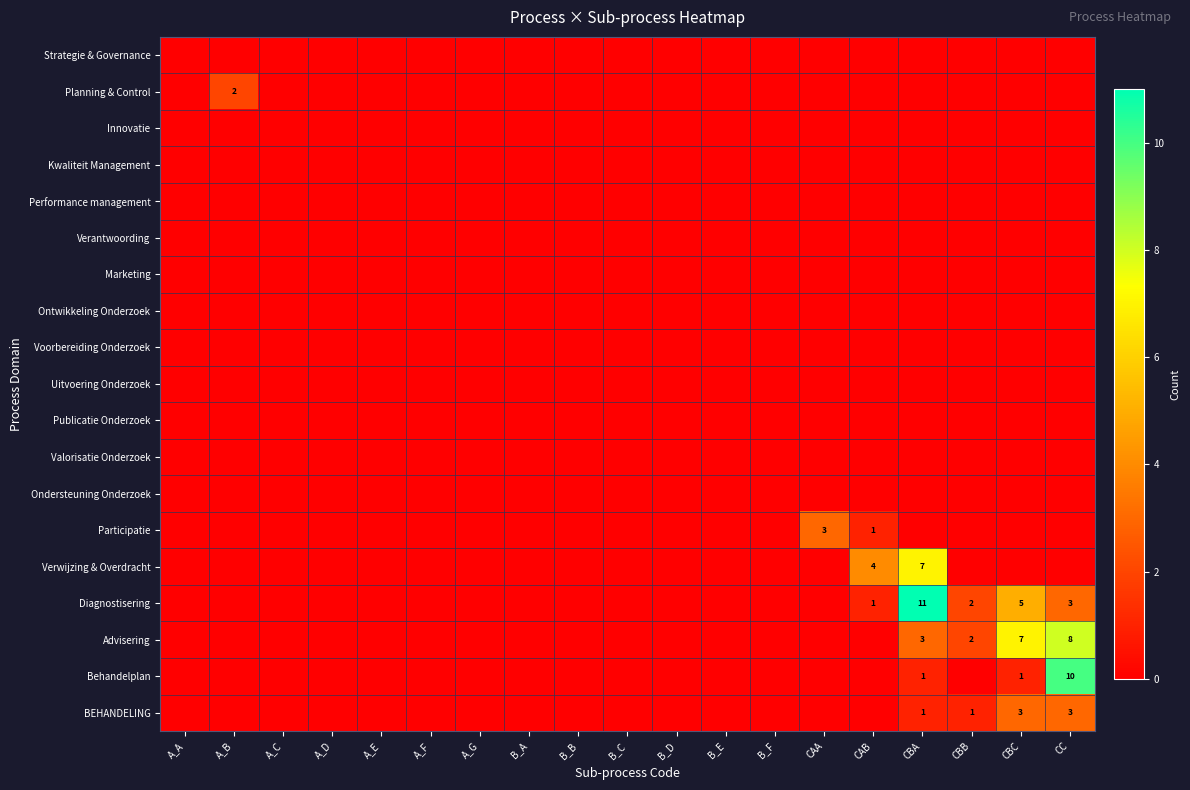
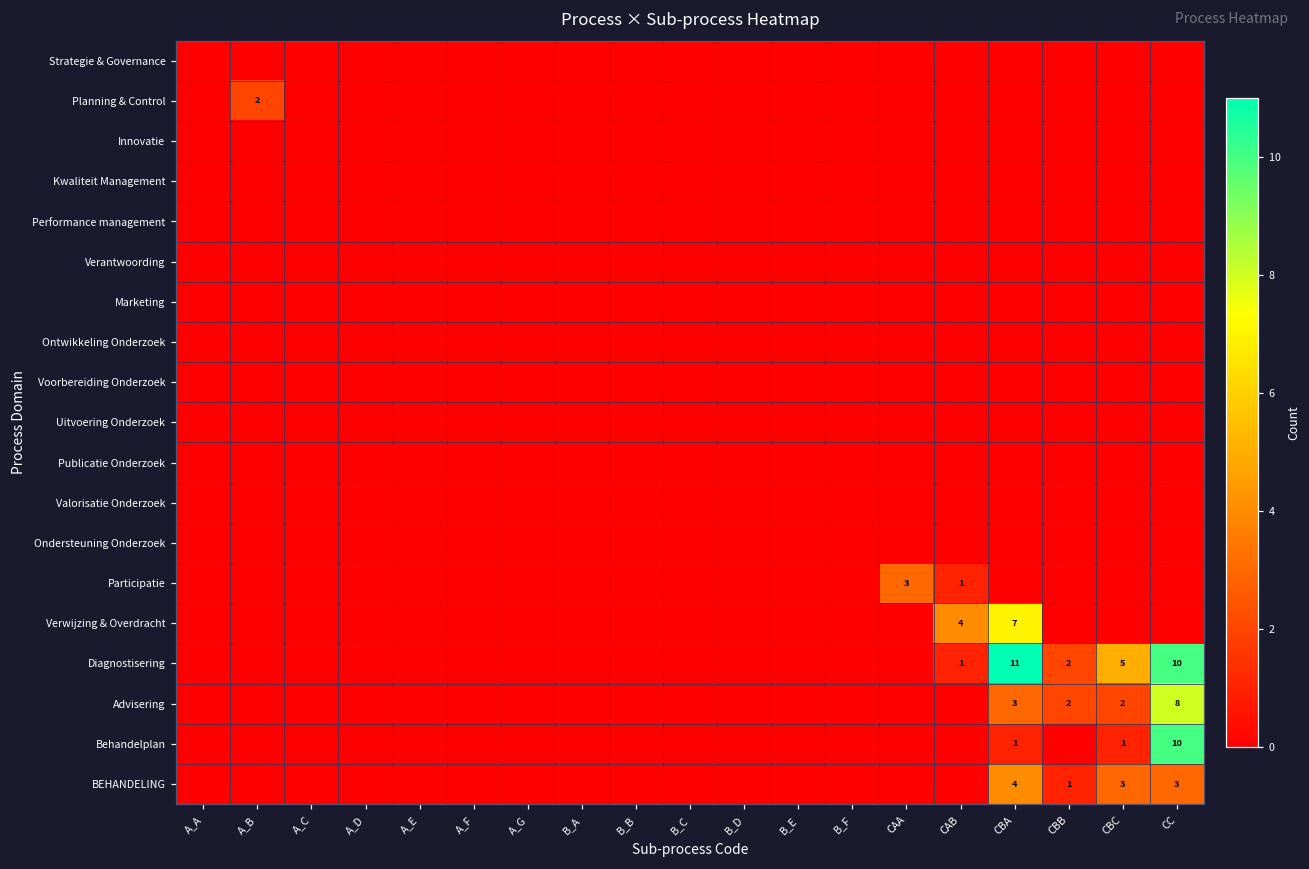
Diagnostisering, CC: 3 -> 10
Advisering, CBC: 7 -> 2
BEHANDELING, CBA: 1 -> 4
